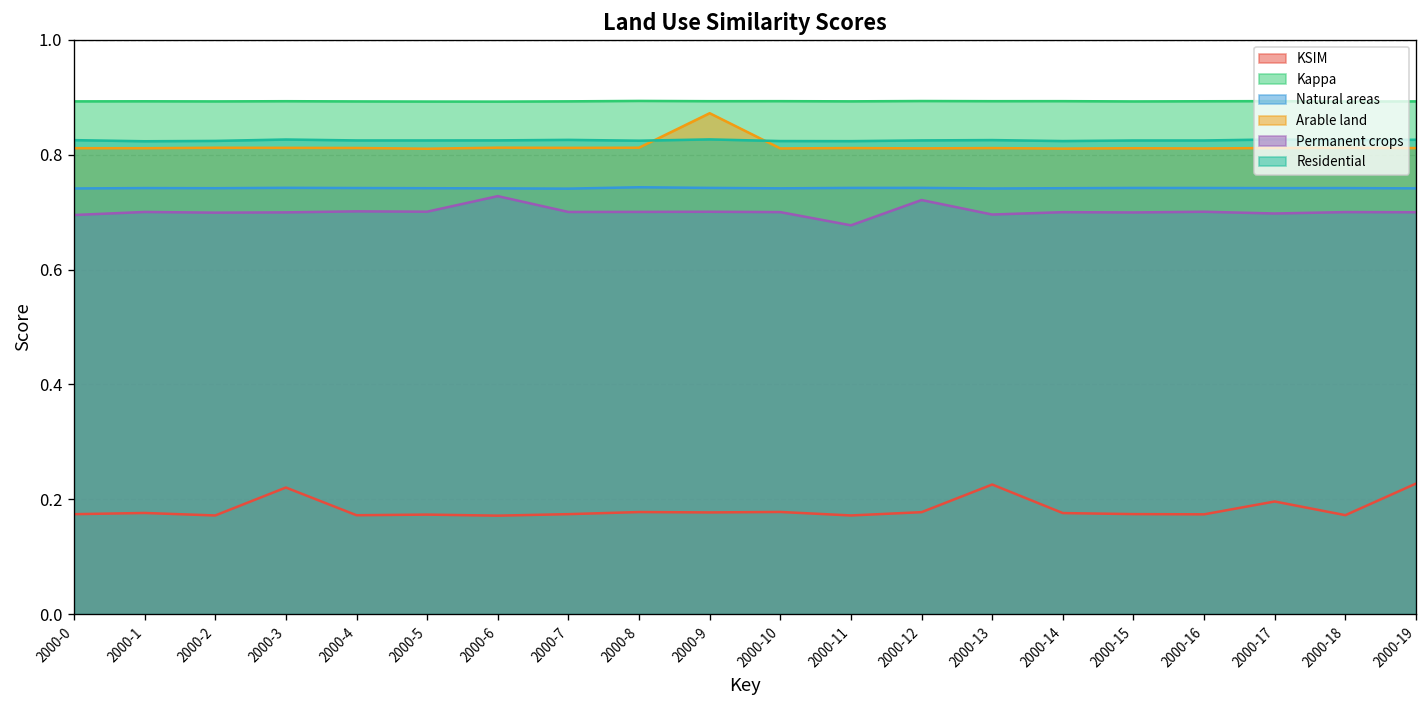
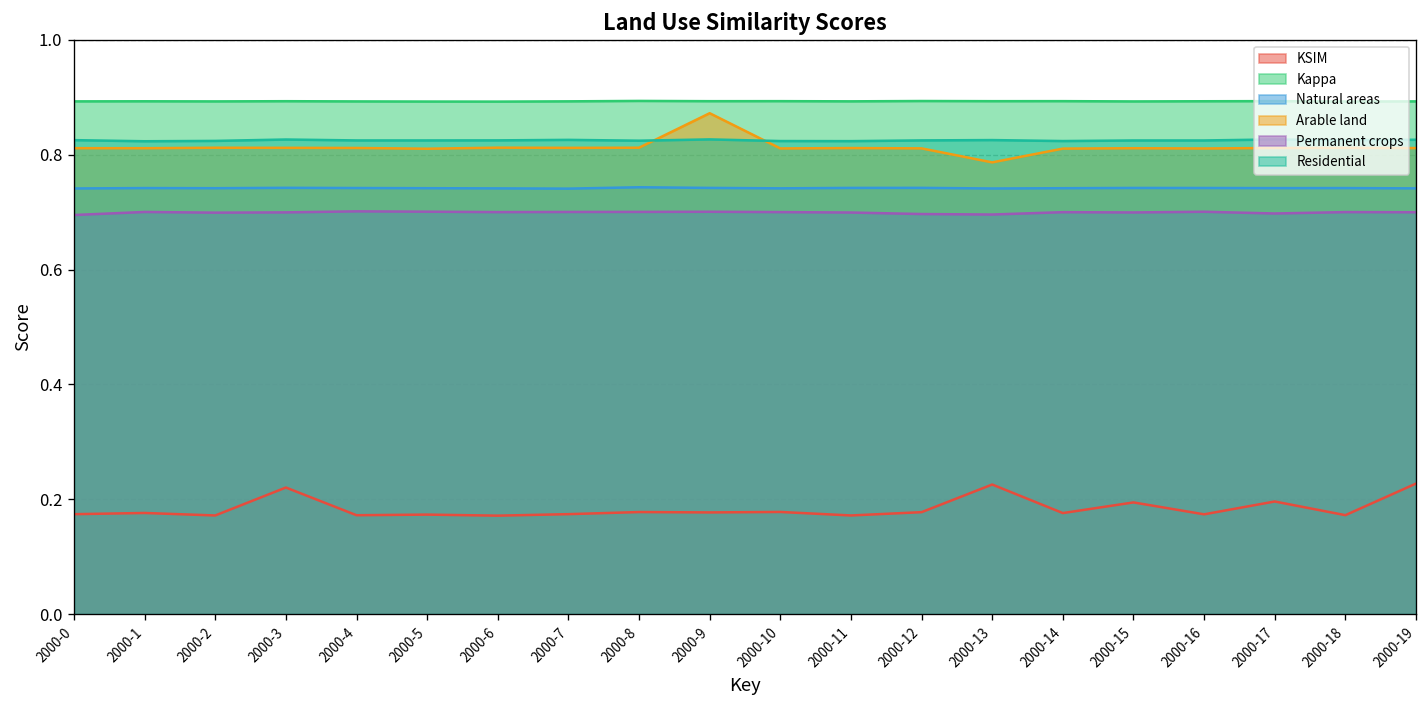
Permanent crops, 2000-6: 0.73 -> 0.70
Permanent crops, 2000-11: 0.68 -> 0.70
Permanent crops, 2000-12: 0.72 -> 0.70
Arable land, 2000-13: 0.81 -> 0.79
KSIM, 2000-15: 0.17 -> 0.19
